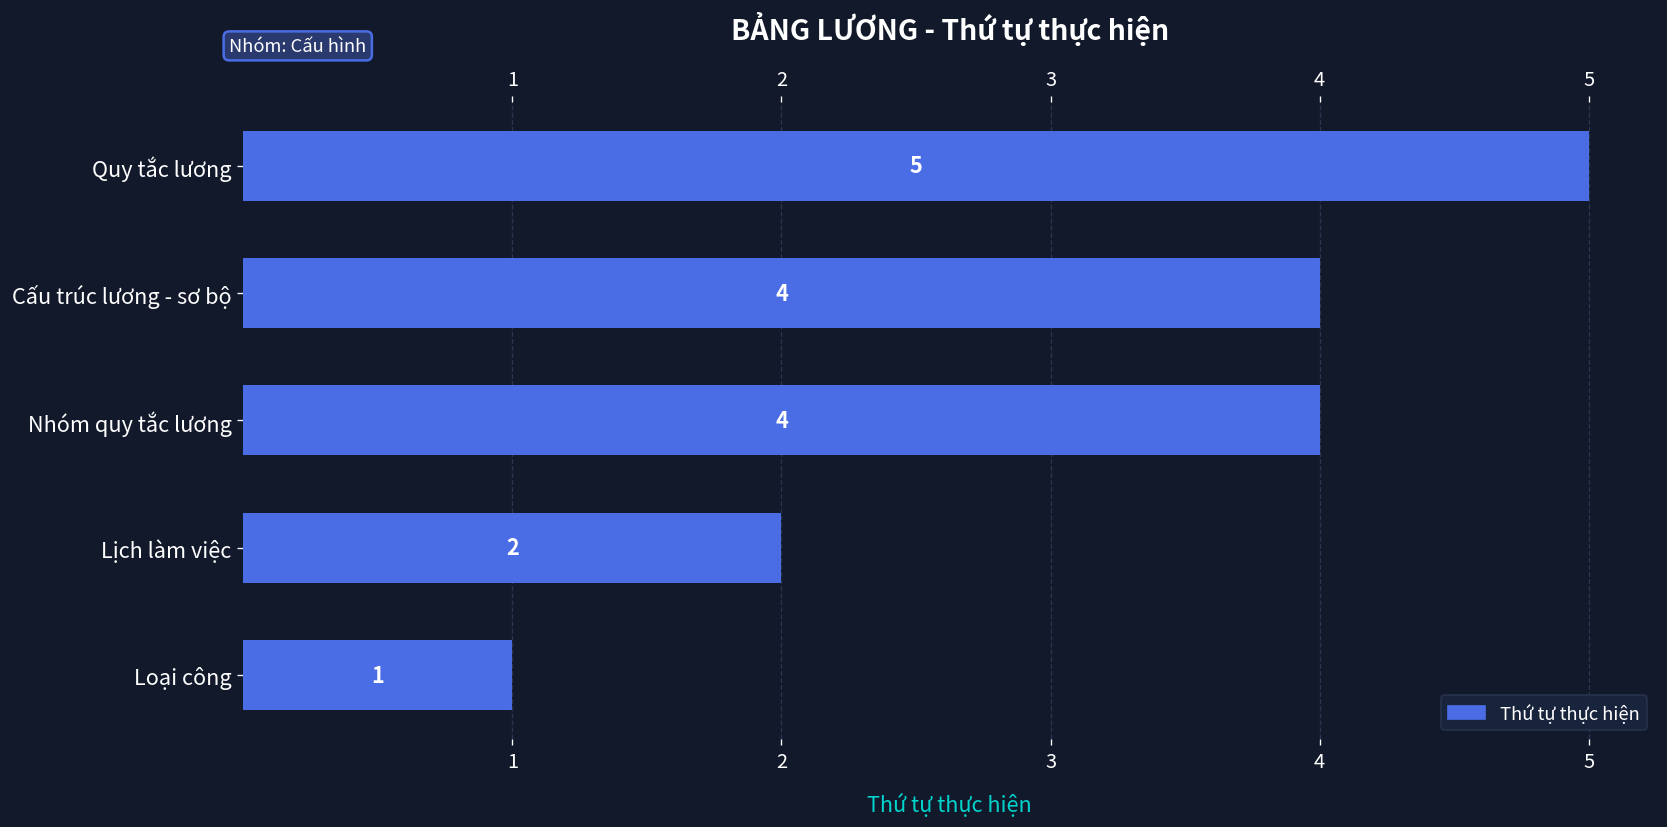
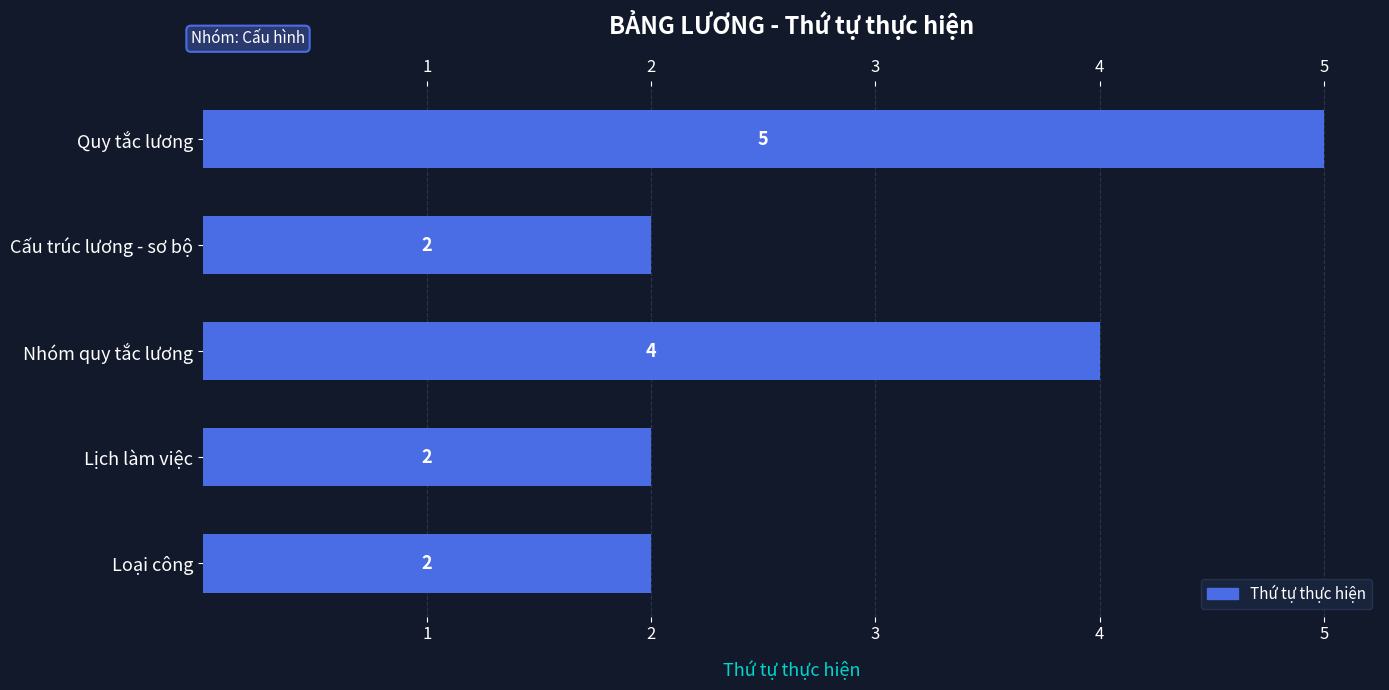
Cấu trúc lương - sơ bộ: 4 -> 2
Loại công: 1 -> 2
